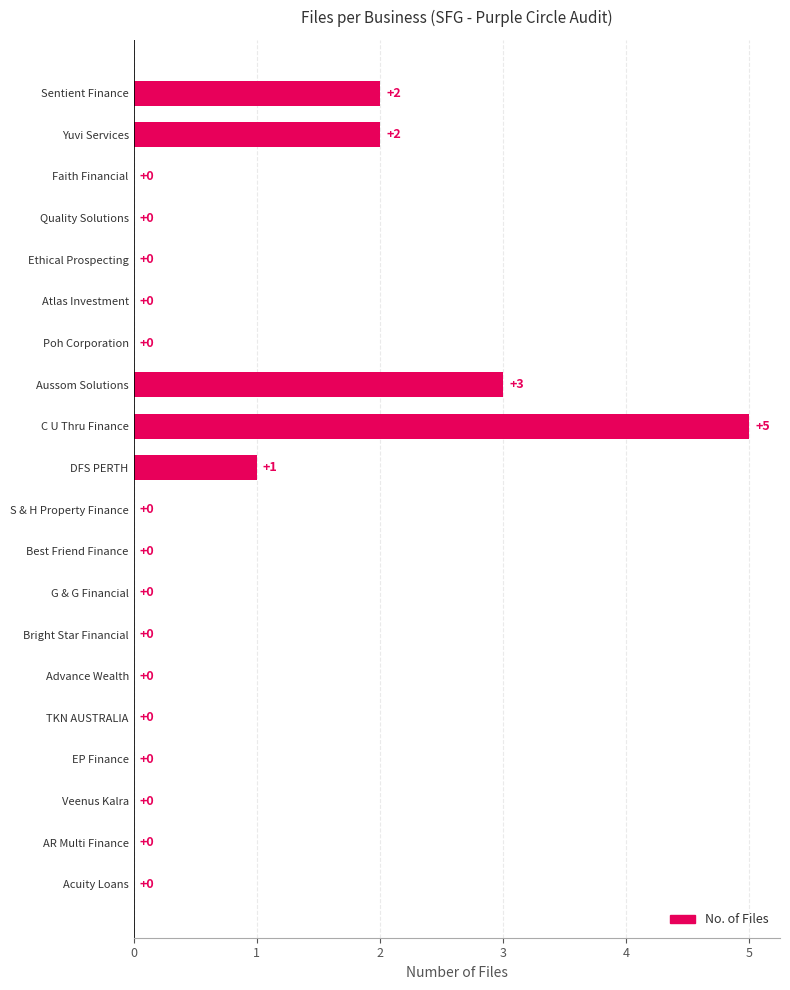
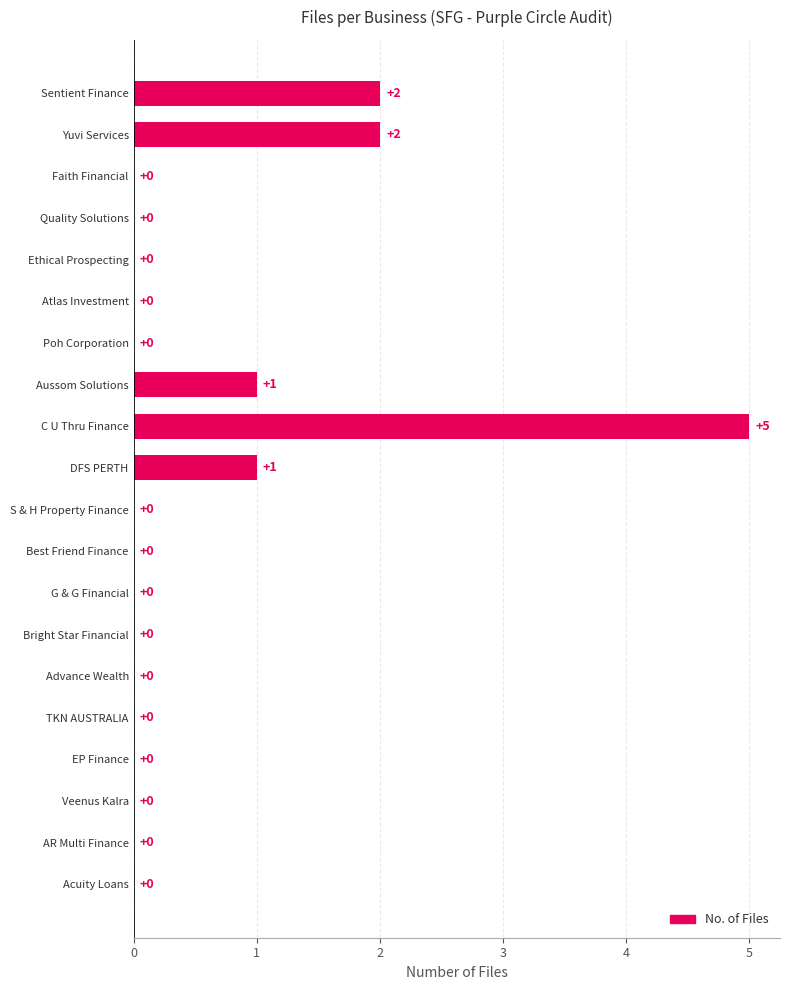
Aussom Solutions: +3 -> +1
